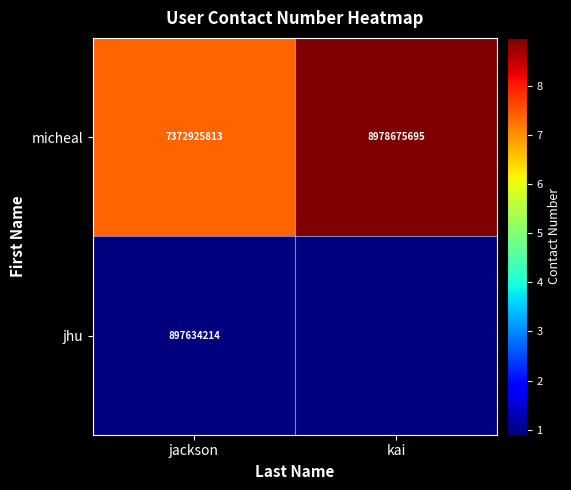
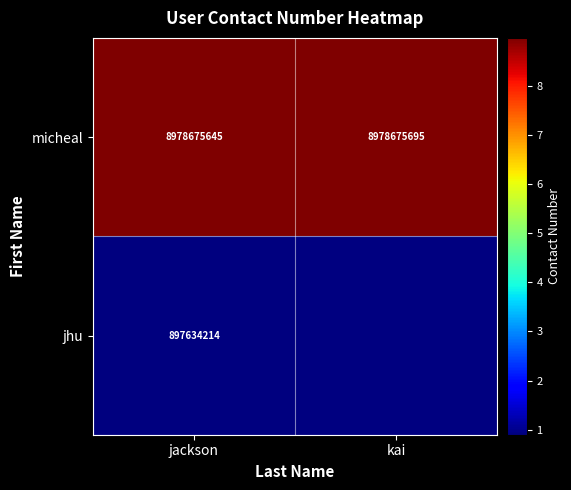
micheal, jackson: 7372925813 -> 8978675645
